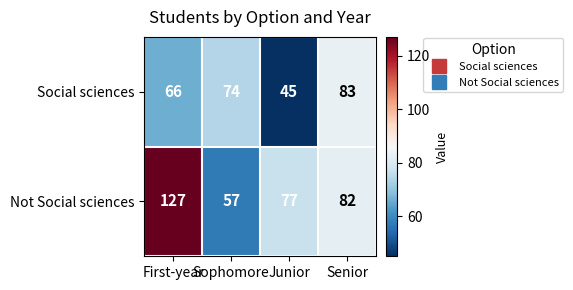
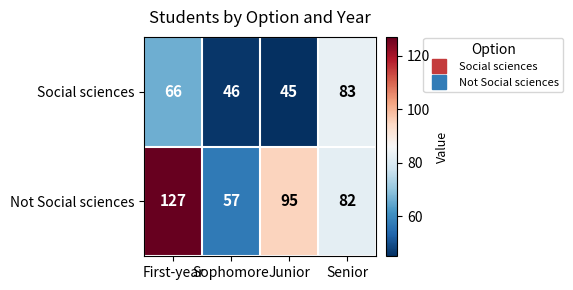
Social sciences, Sophomore: 74 -> 46
Not Social sciences, Junior: 77 -> 95
